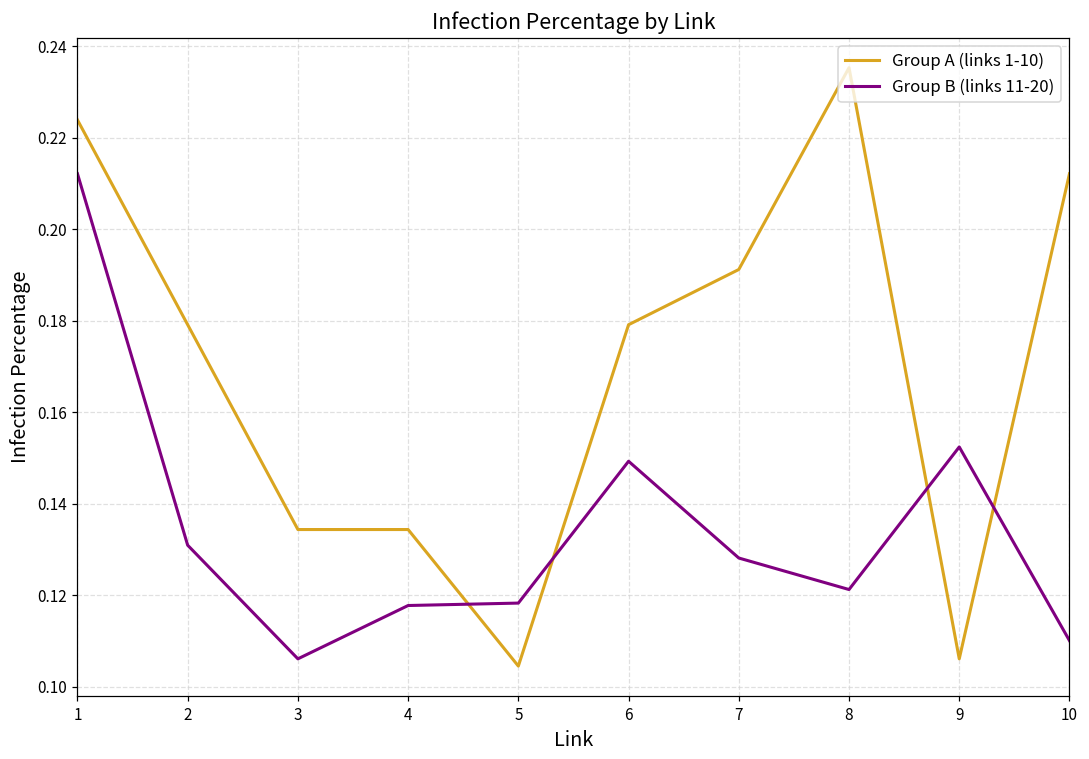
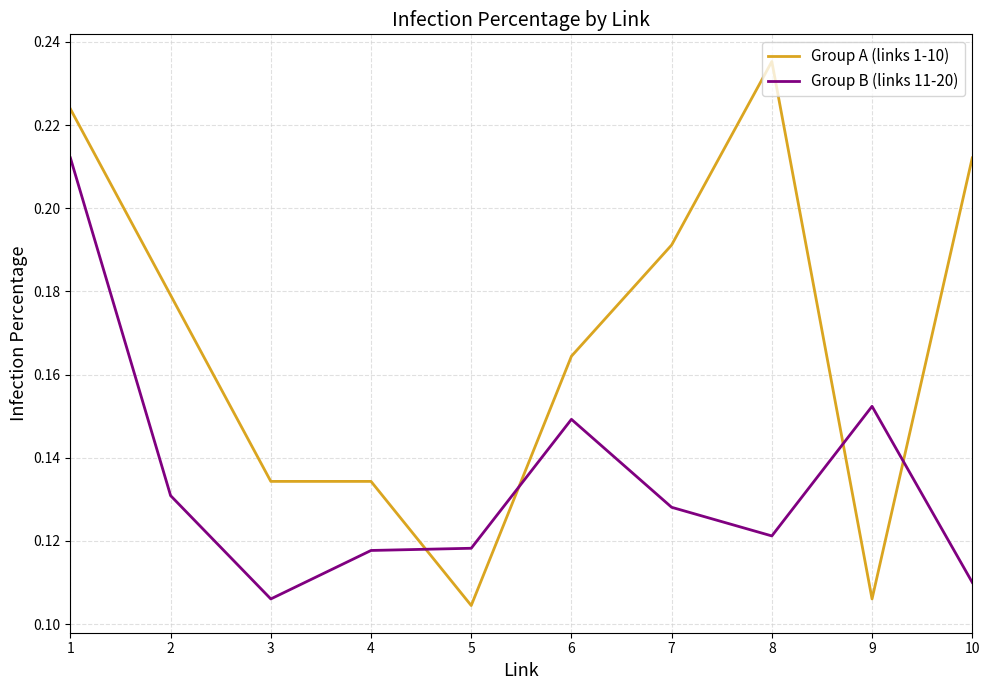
Group A (links 1-10), 6: 0.179 -> 0.164
